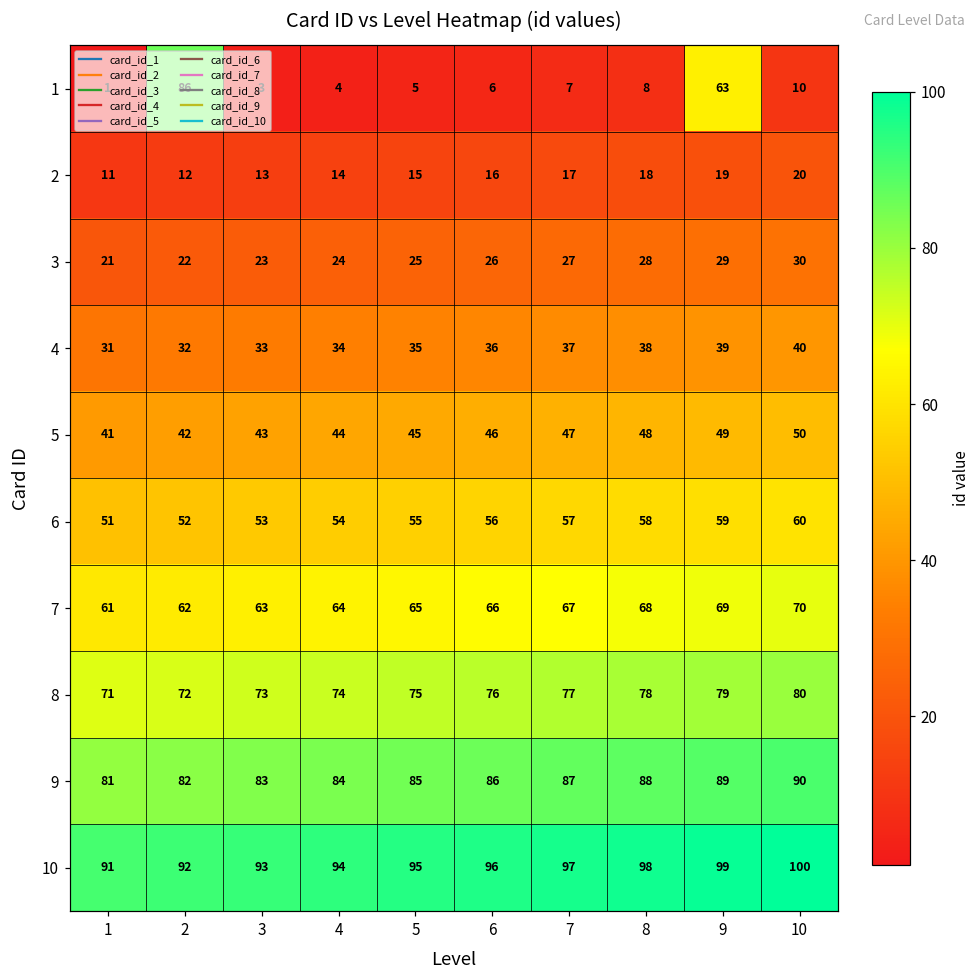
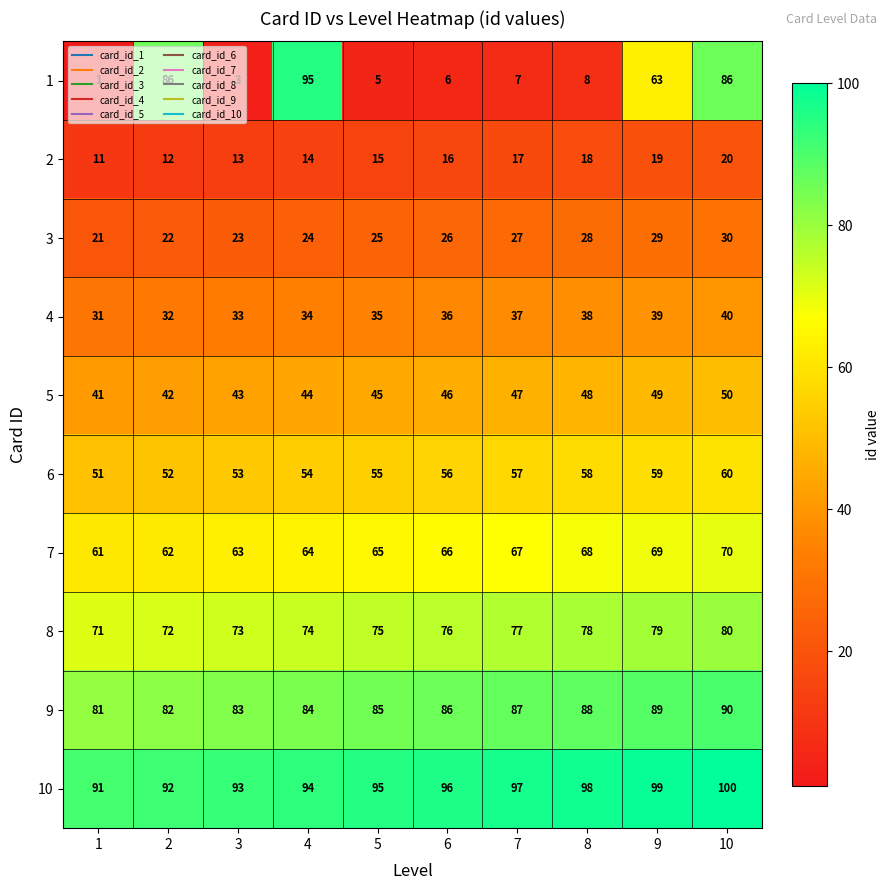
1, 4: 4 -> 95
1, 10: 10 -> 86
